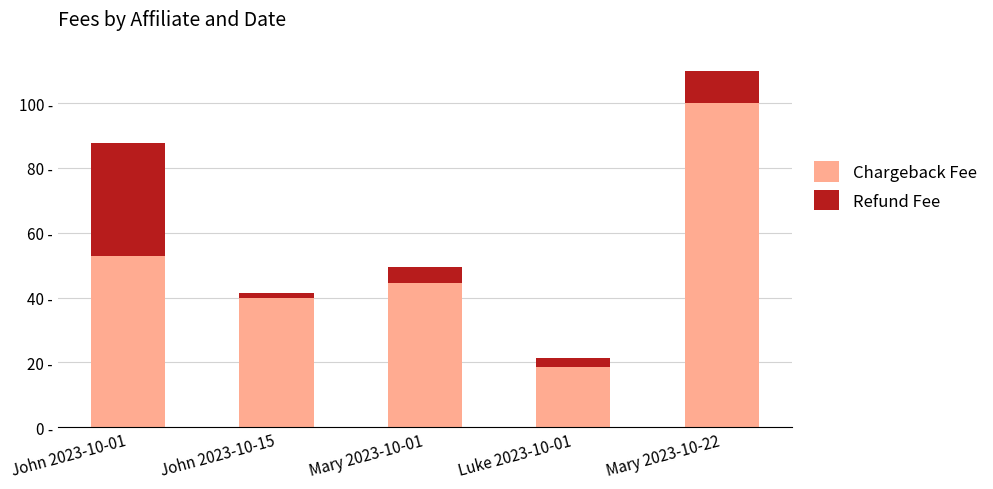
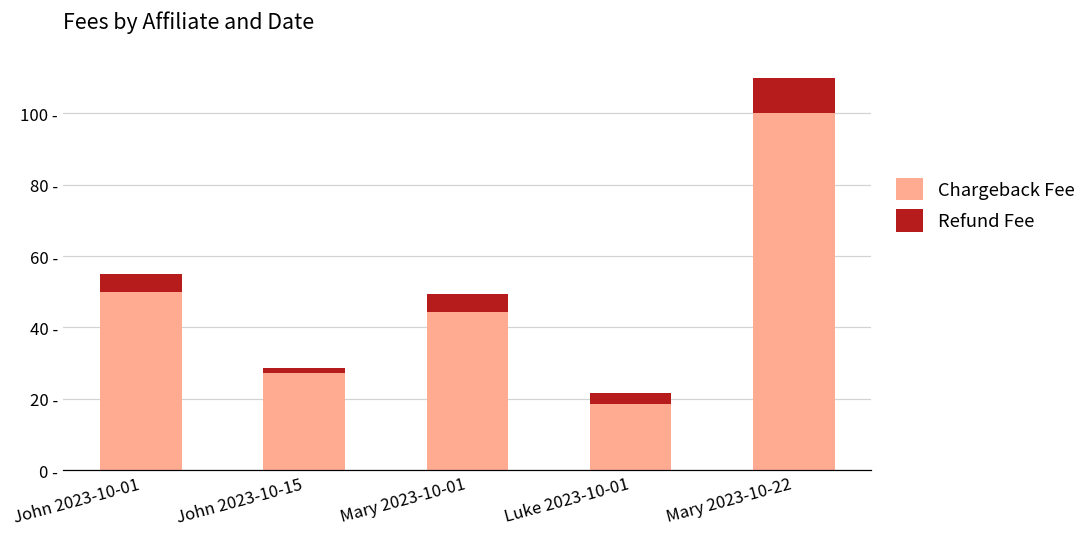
Chargeback Fee, John 2023-10-01: 53 - -> 50 -
Refund Fee, John 2023-10-01: 35 - -> 5 -
Chargeback Fee, John 2023-10-15: 40 - -> 27 -
